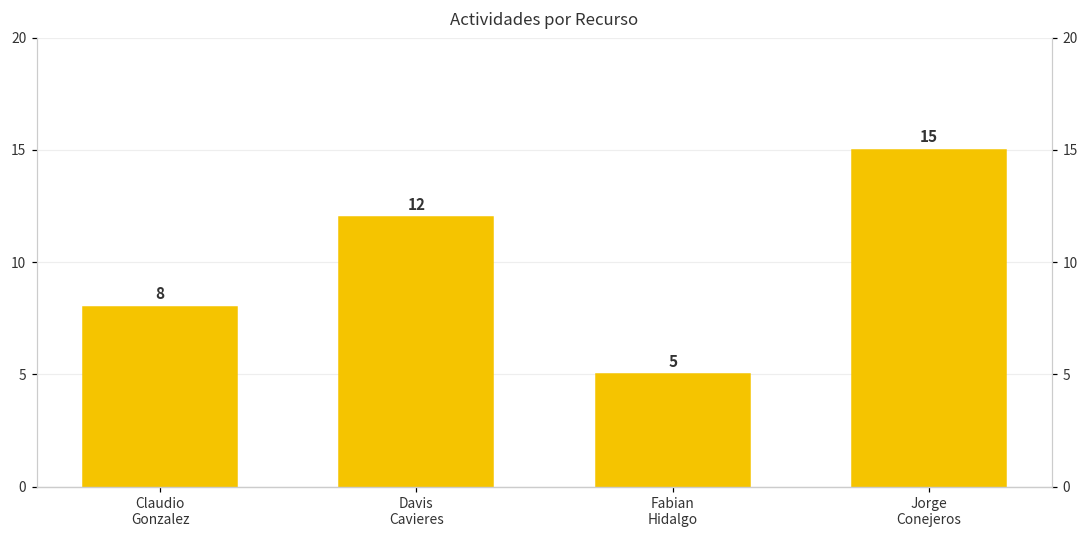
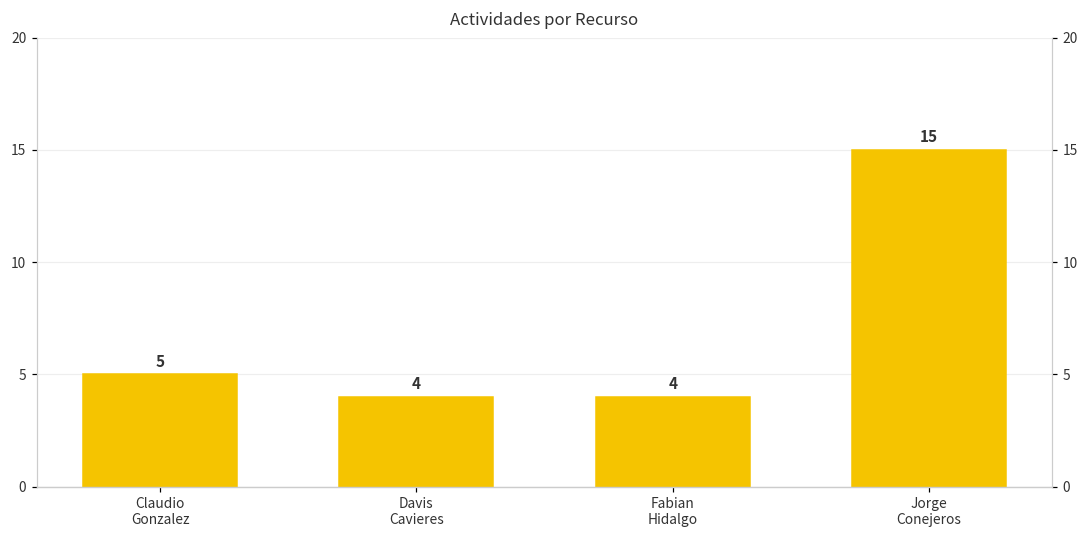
Claudio Gonzalez: 8 -> 5
Davis Cavieres: 12 -> 4
Fabian Hidalgo: 5 -> 4
